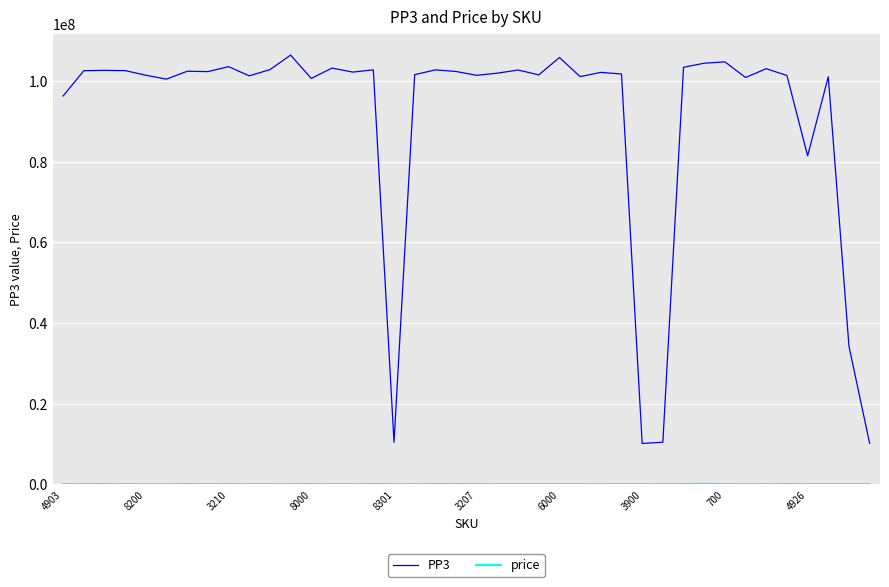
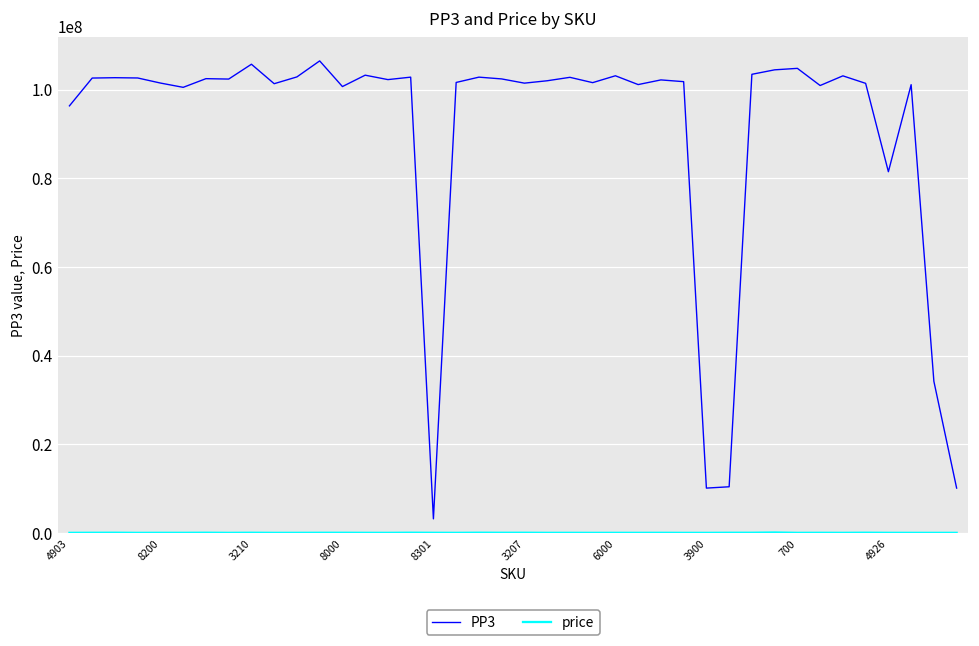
PP3, 3210: 104000000 -> 106000000
PP3, 8301: 10000000 -> 3000000
PP3, 6000: 106000000 -> 103000000
